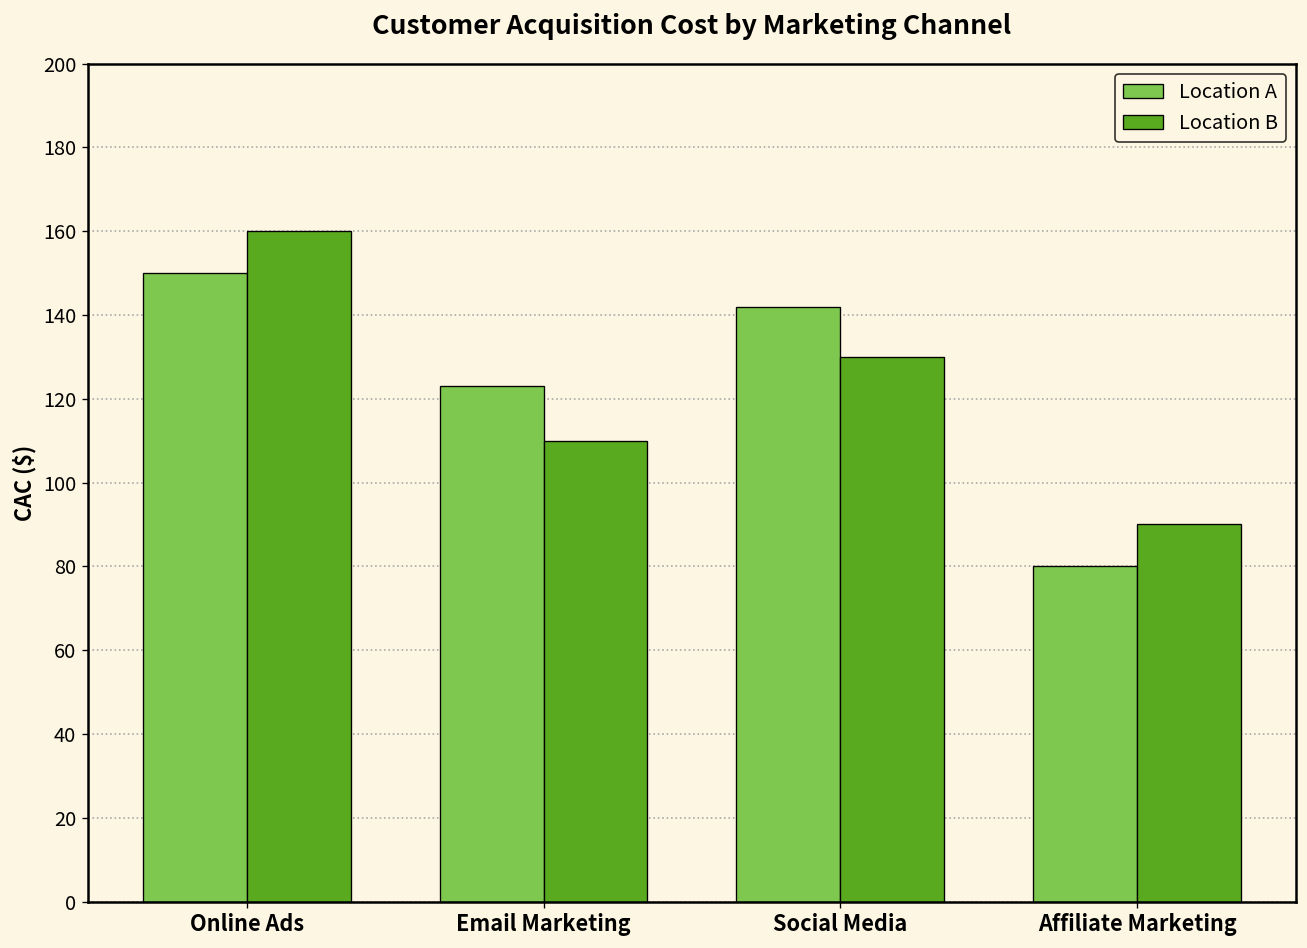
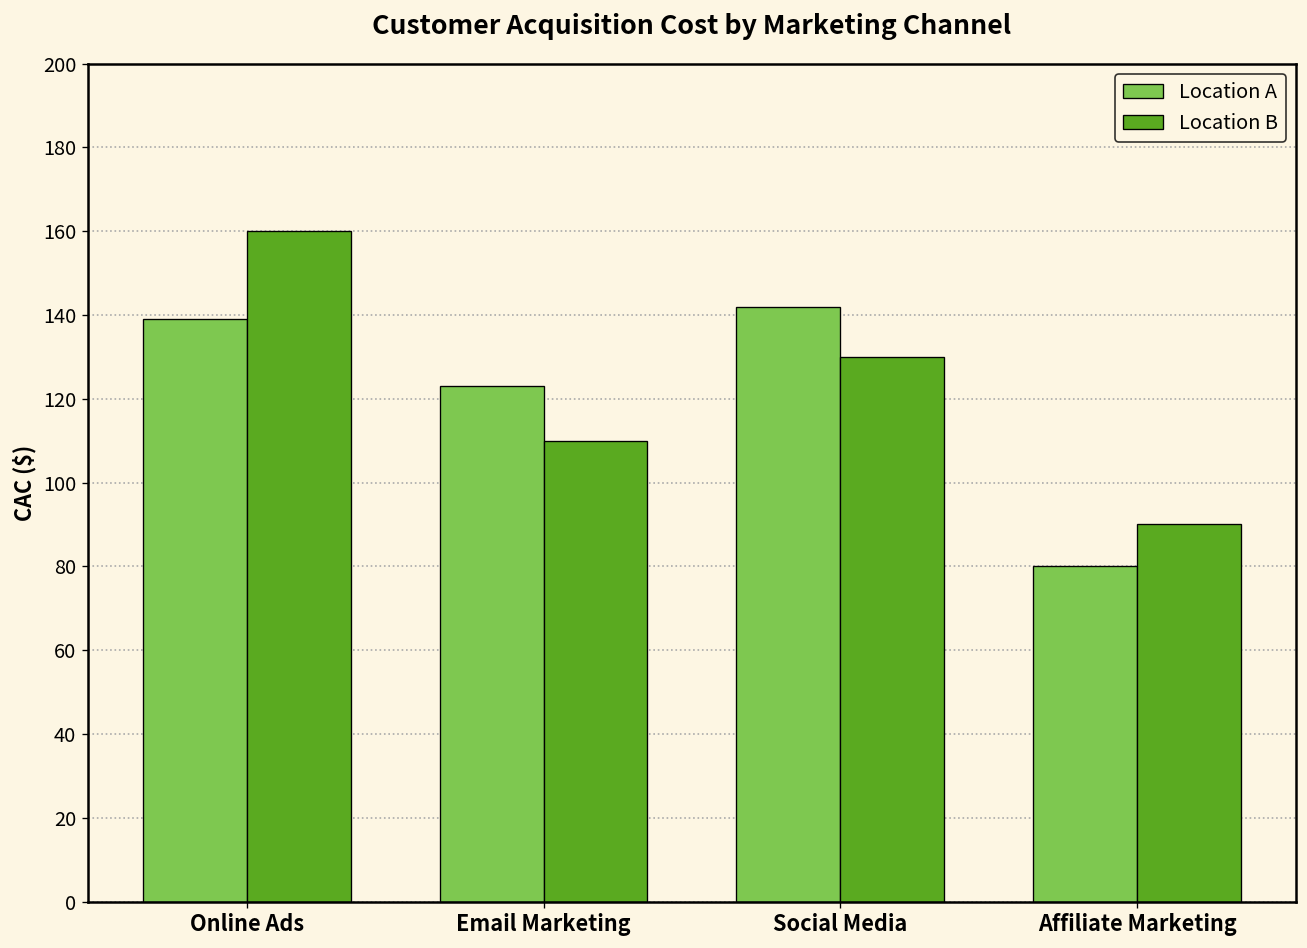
Location A, Online Ads: 150 -> 139
